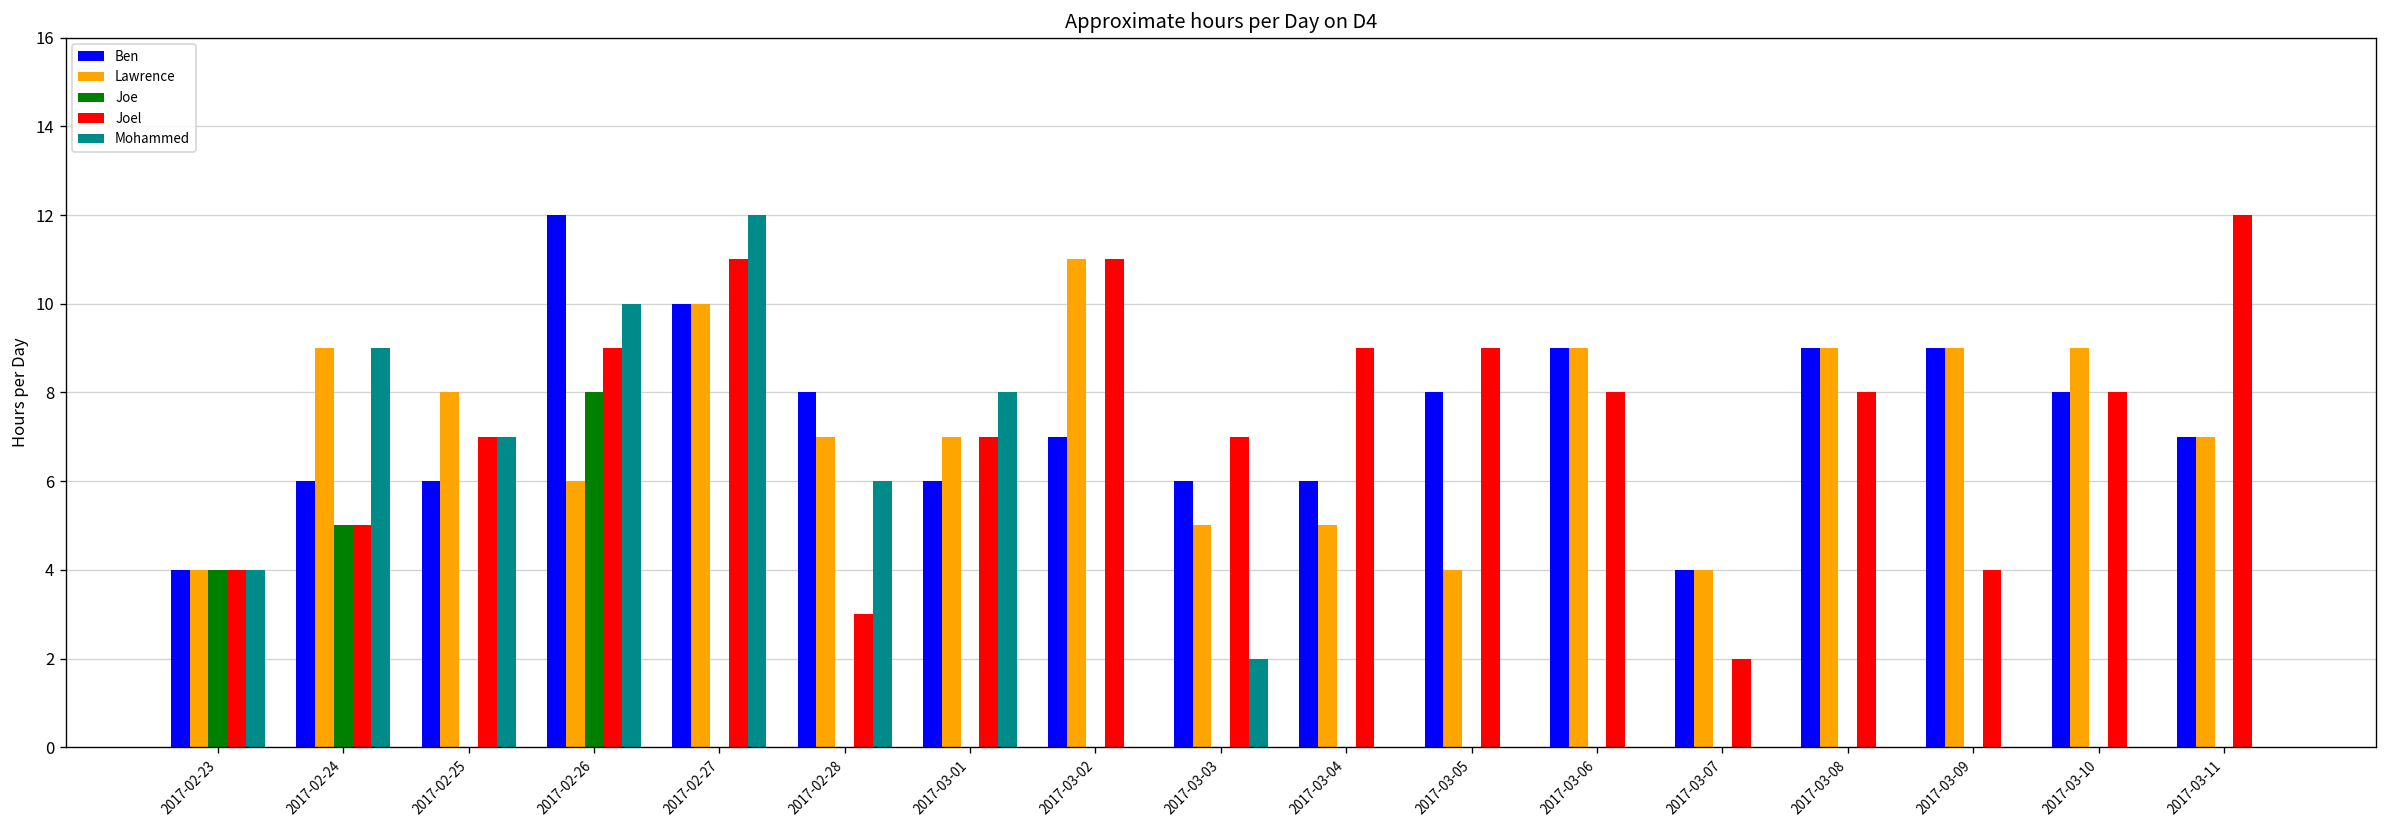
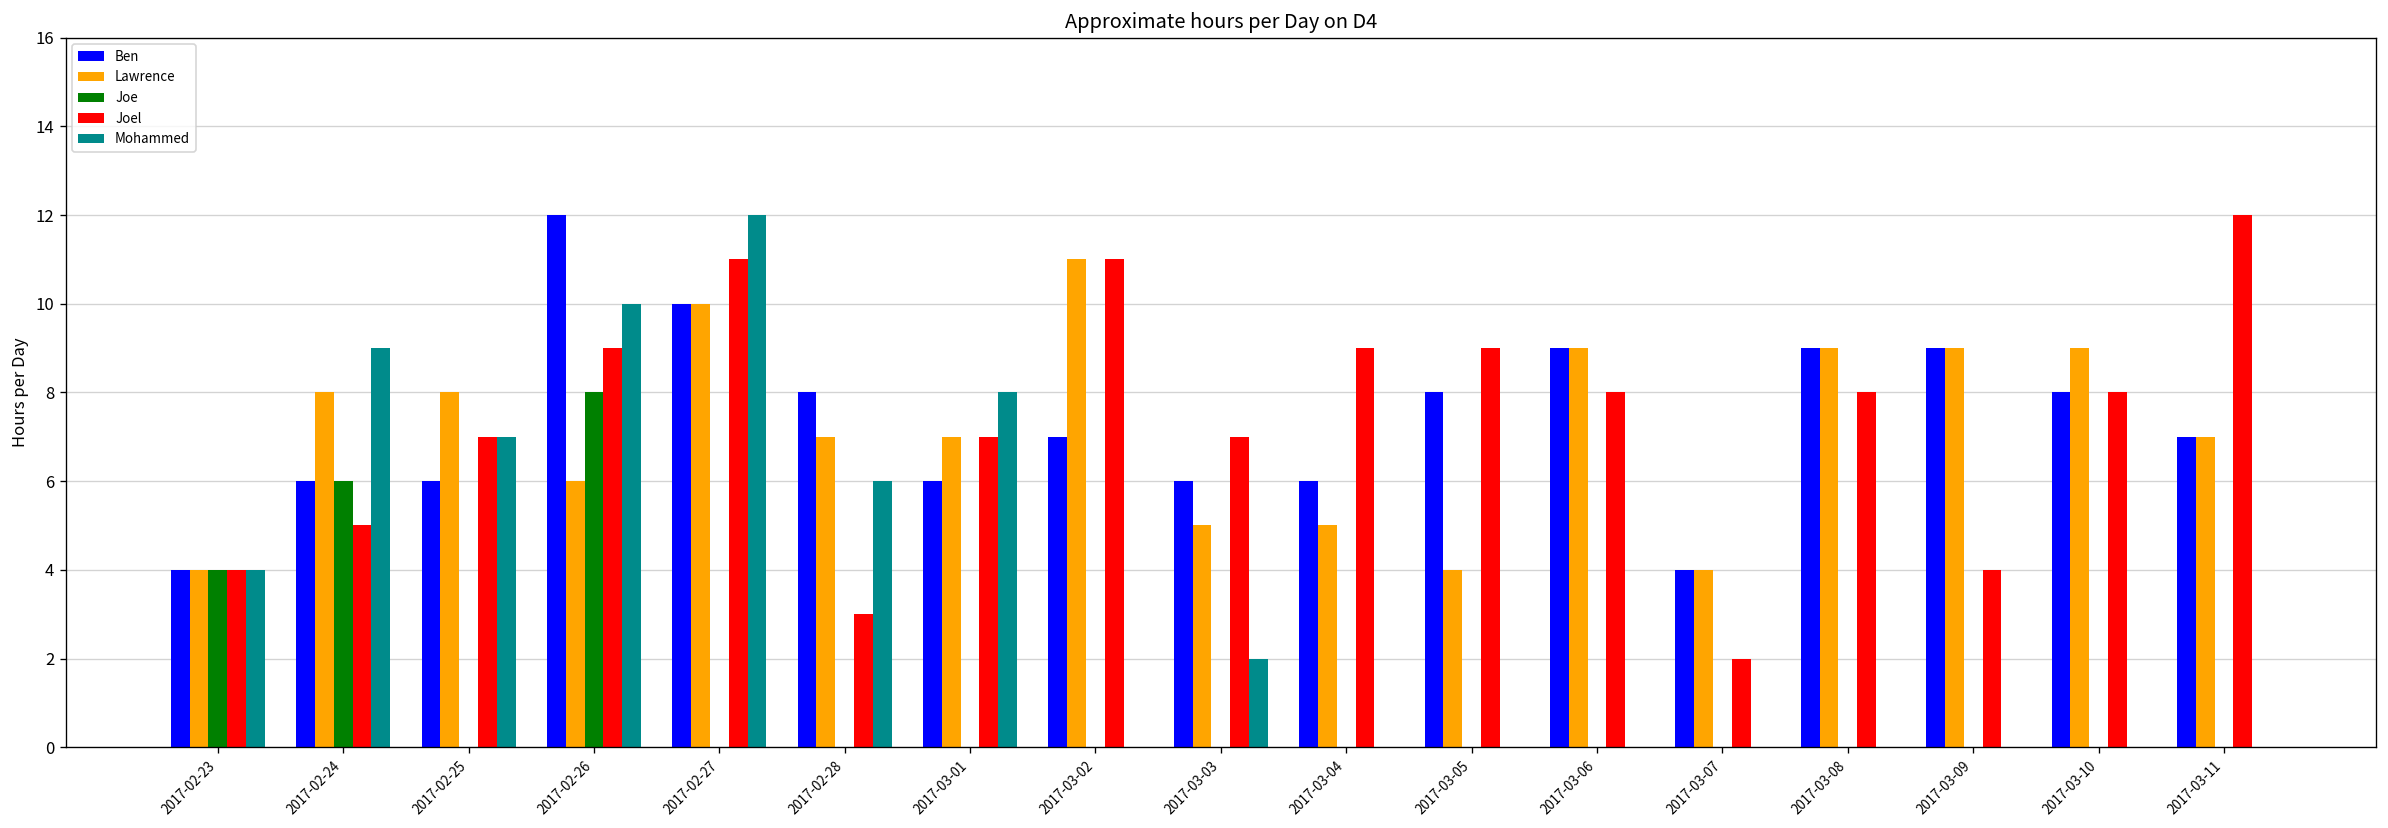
Lawrence, 2017-02-24: 9 -> 8
Joe, 2017-02-24: 5 -> 6
